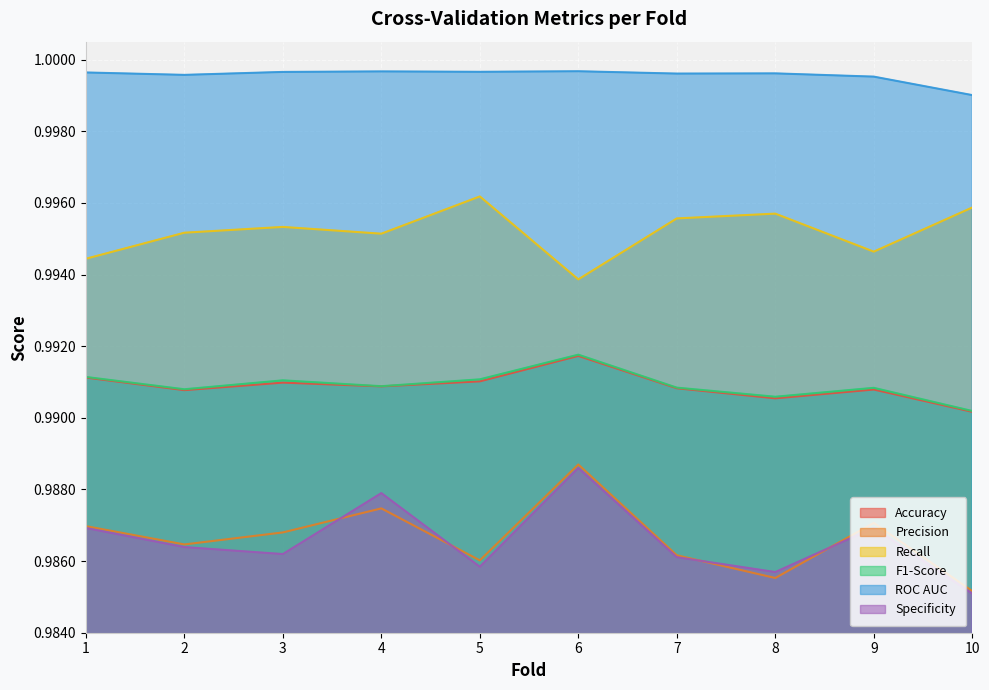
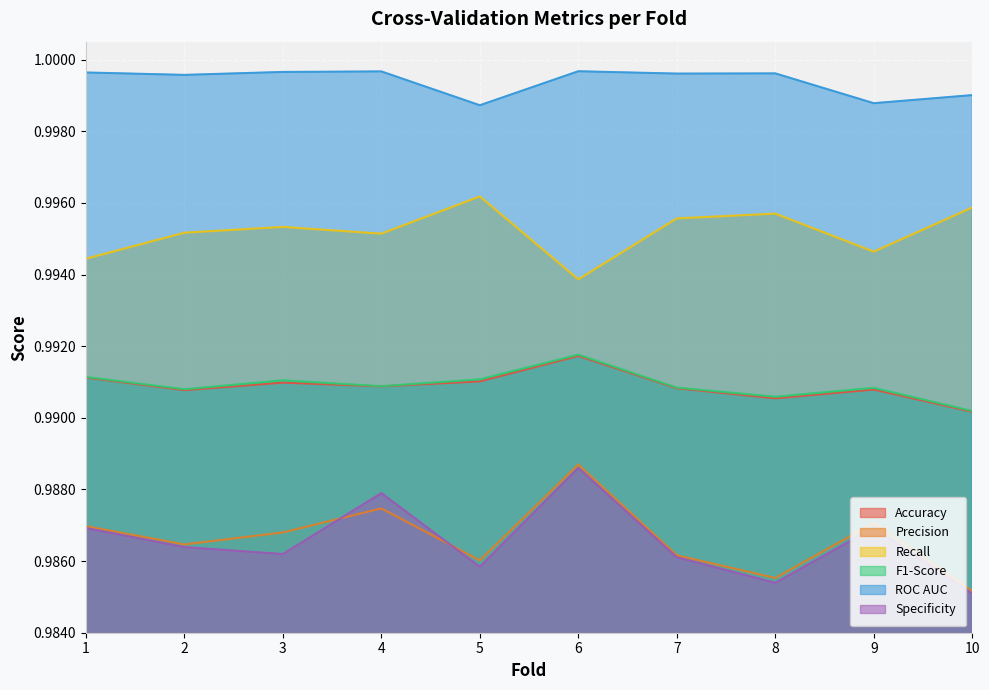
ROC AUC, 5: 0.9997 -> 0.9987
Specificity, 8: 0.9857 -> 0.9854
ROC AUC, 9: 0.9995 -> 0.9988
